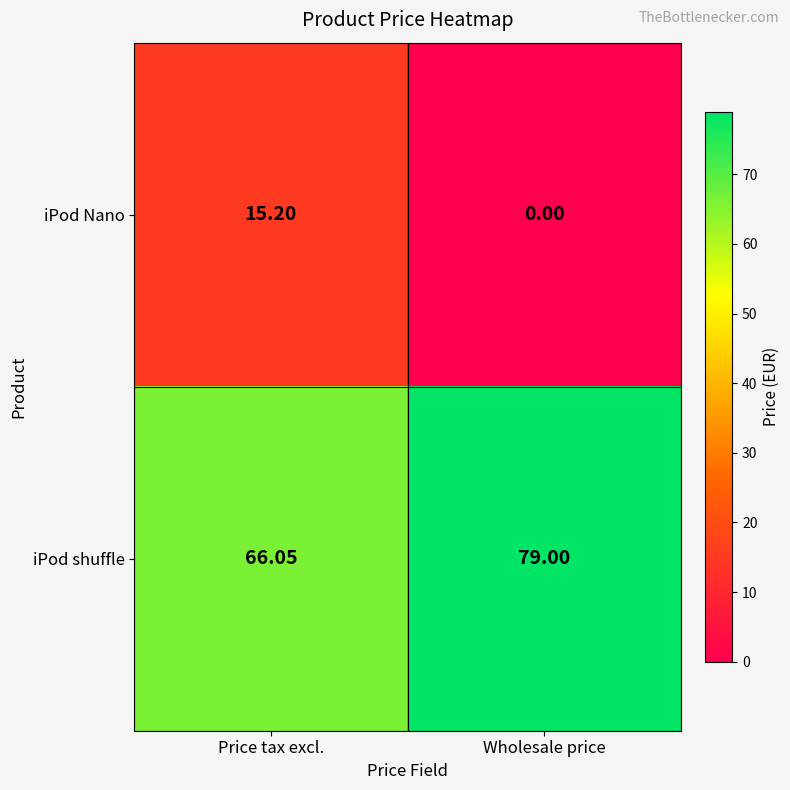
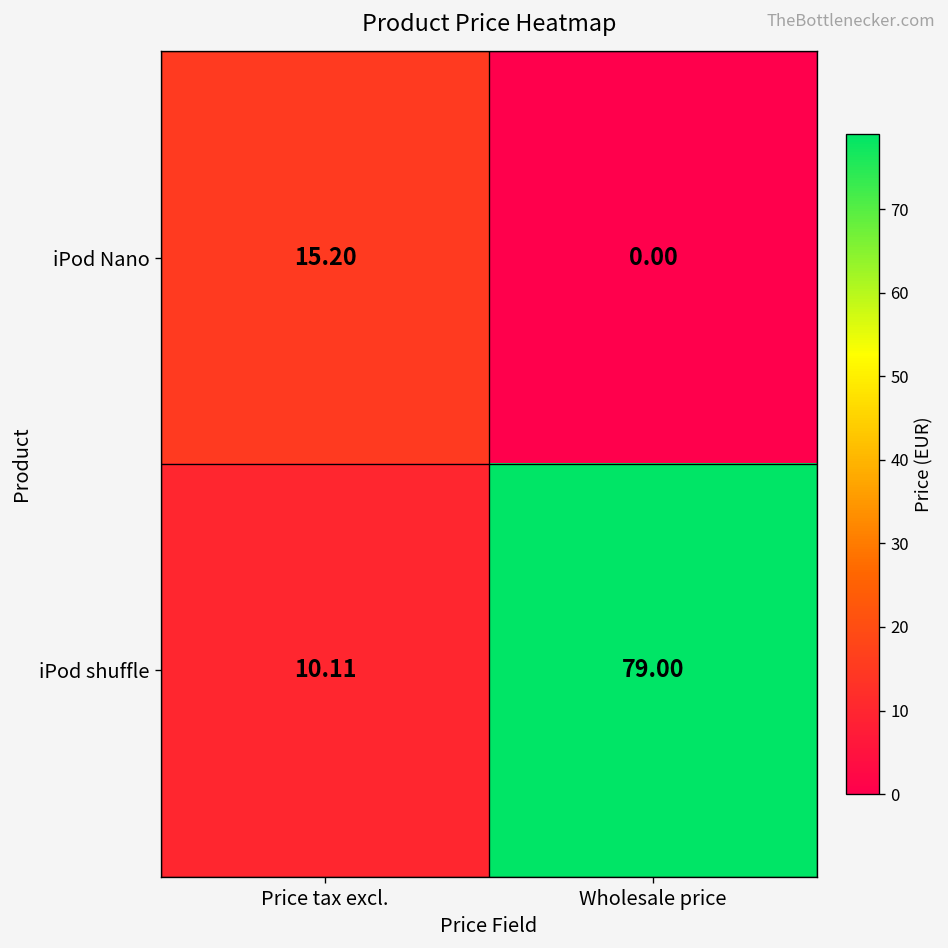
iPod shuffle, Price tax excl.: 66.05 -> 10.11
